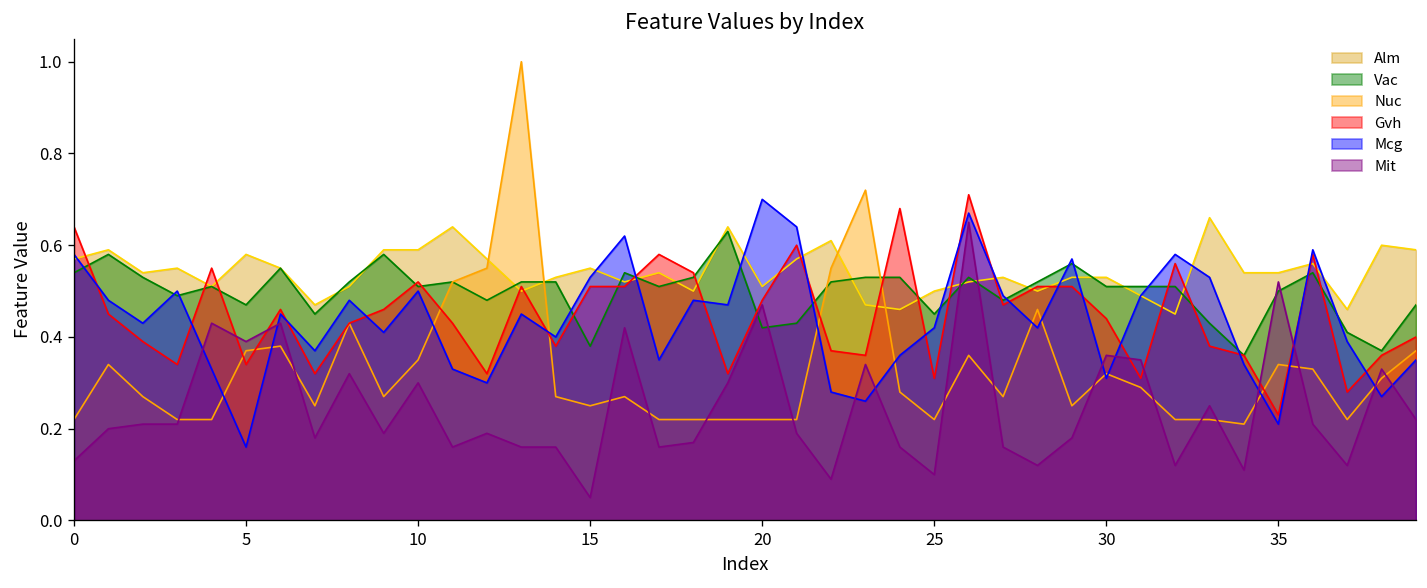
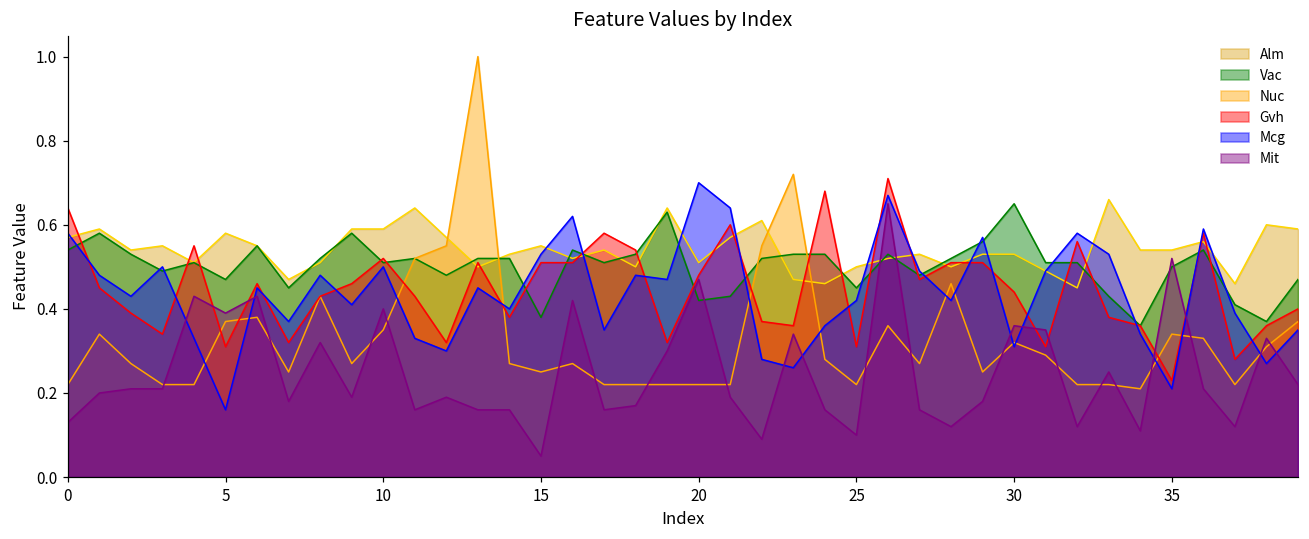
Gvh, 5: 0.34 -> 0.31
Mit, 10: 0.3 -> 0.4
Vac, 30: 0.51 -> 0.65
